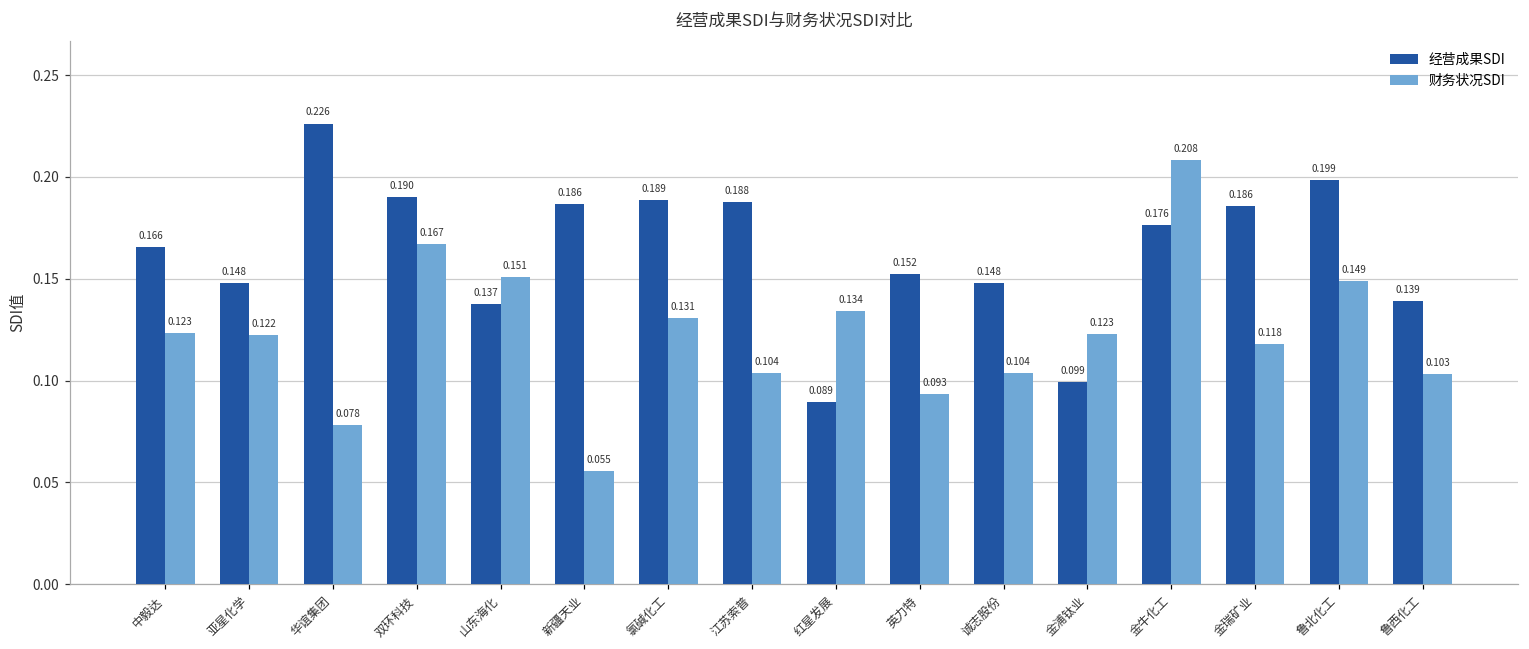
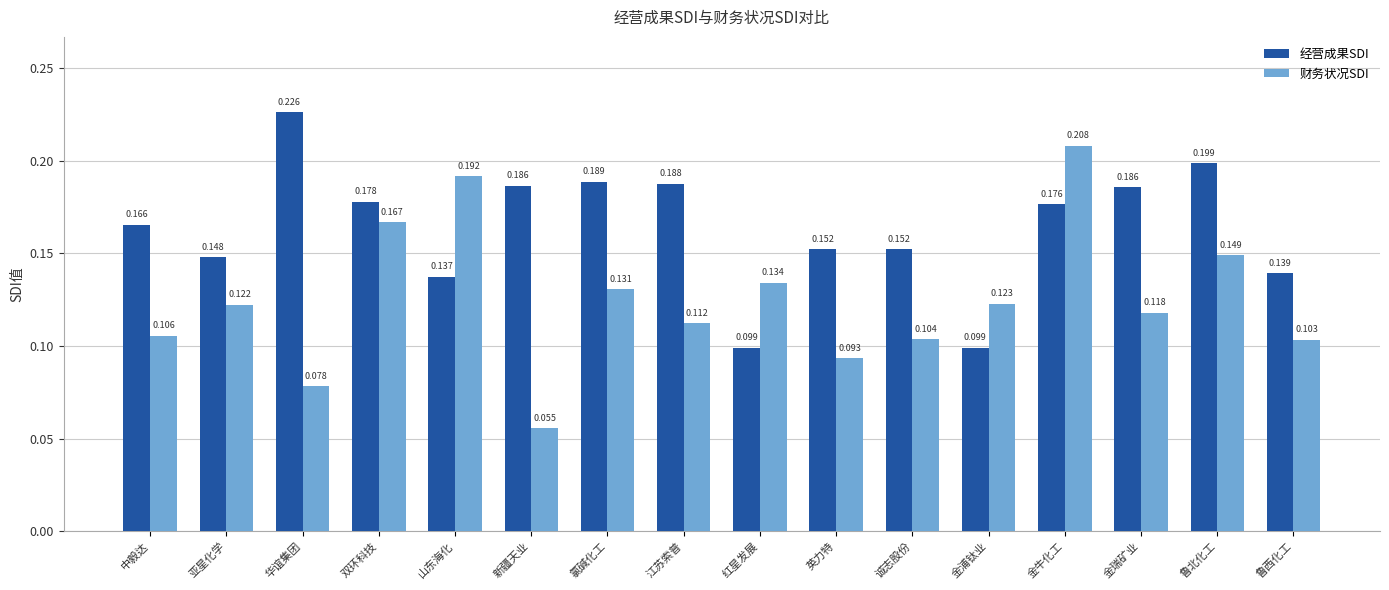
财务状况SDI, 中毅达: 0.123 -> 0.106
经营成果SDI, 双环科技: 0.190 -> 0.178
财务状况SDI, 山东海化: 0.151 -> 0.192
财务状况SDI, 江苏索普: 0.104 -> 0.112
经营成果SDI, 红星发展: 0.089 -> 0.099
经营成果SDI, 诚志股份: 0.148 -> 0.152
